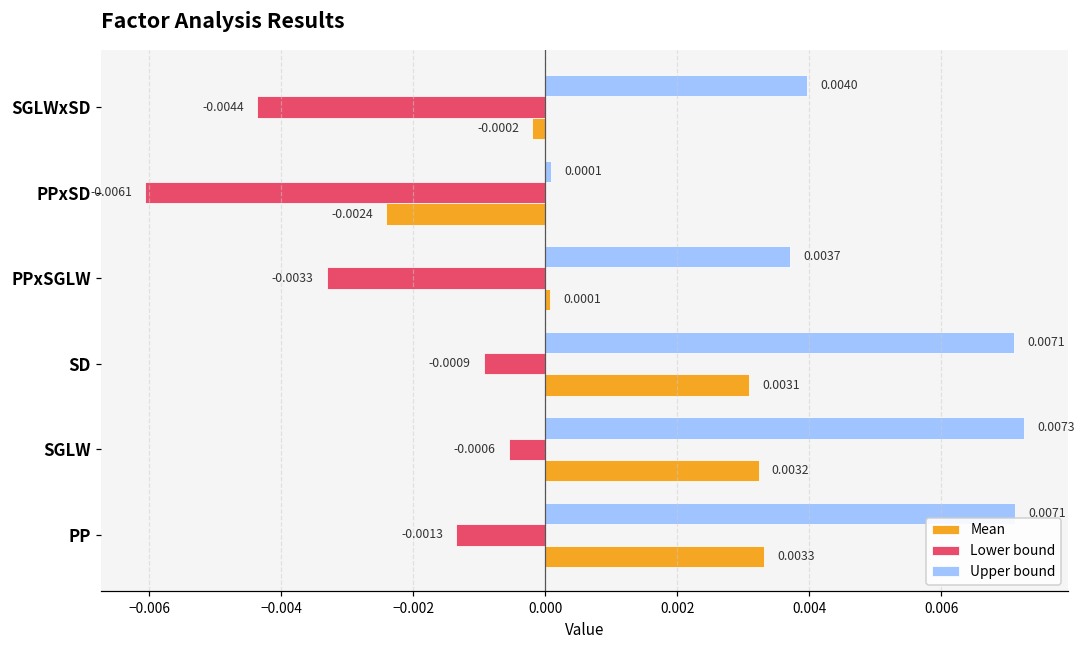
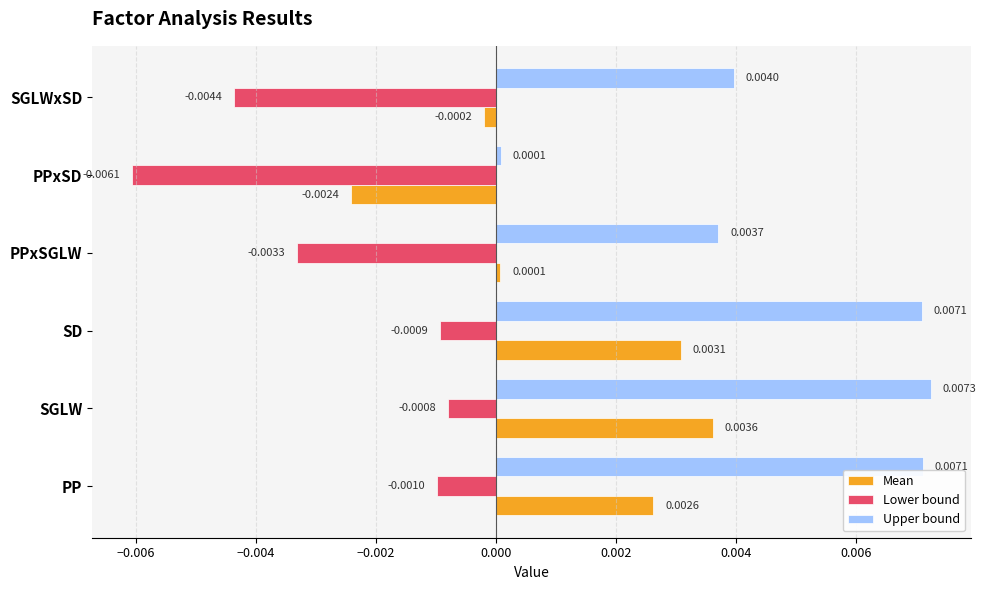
Lower bound, SGLW: -0.0006 -> -0.0008
Mean, SGLW: 0.0032 -> 0.0036
Lower bound, PP: -0.0013 -> -0.0010
Mean, PP: 0.0033 -> 0.0026
